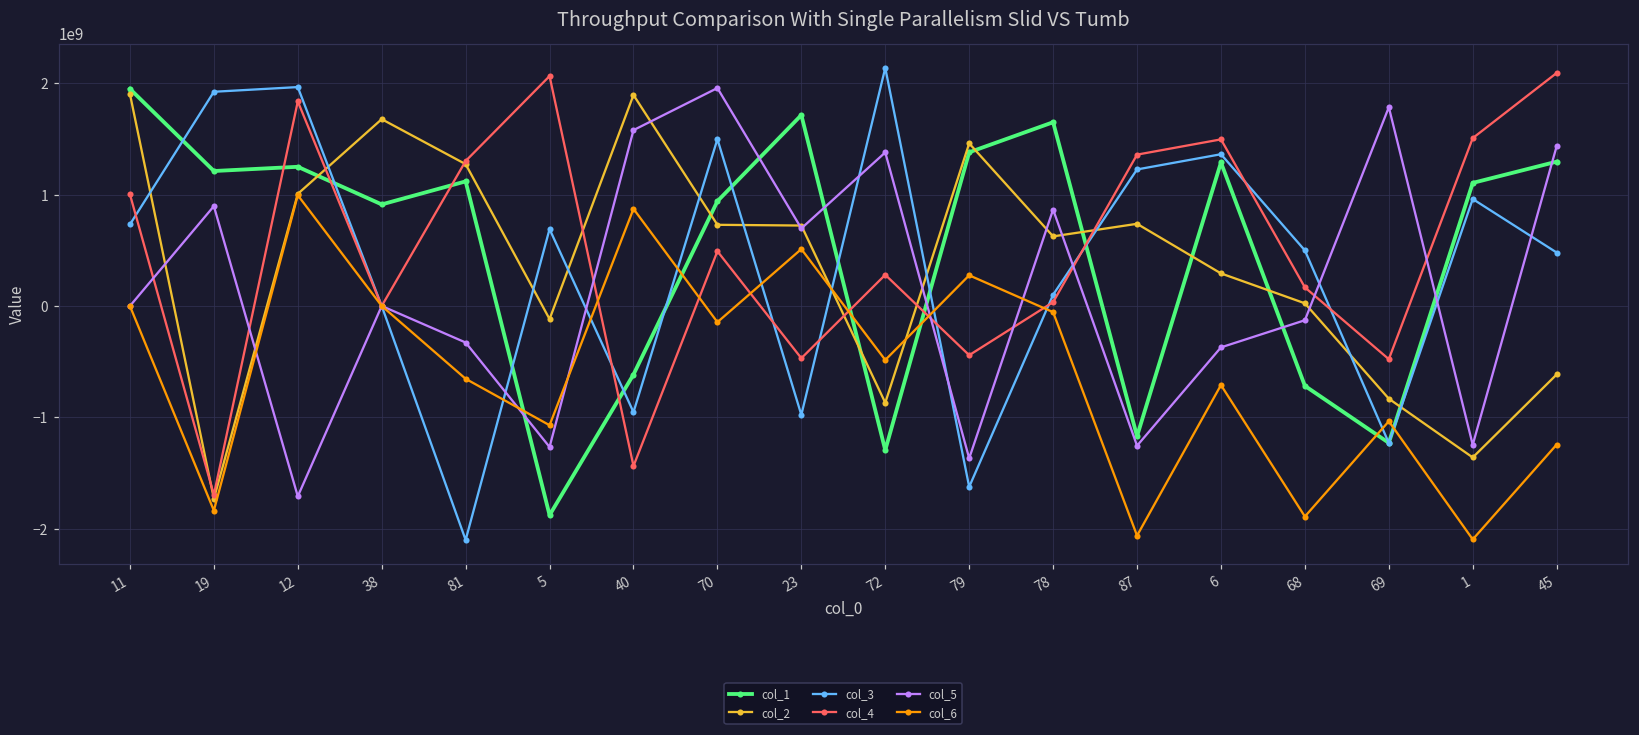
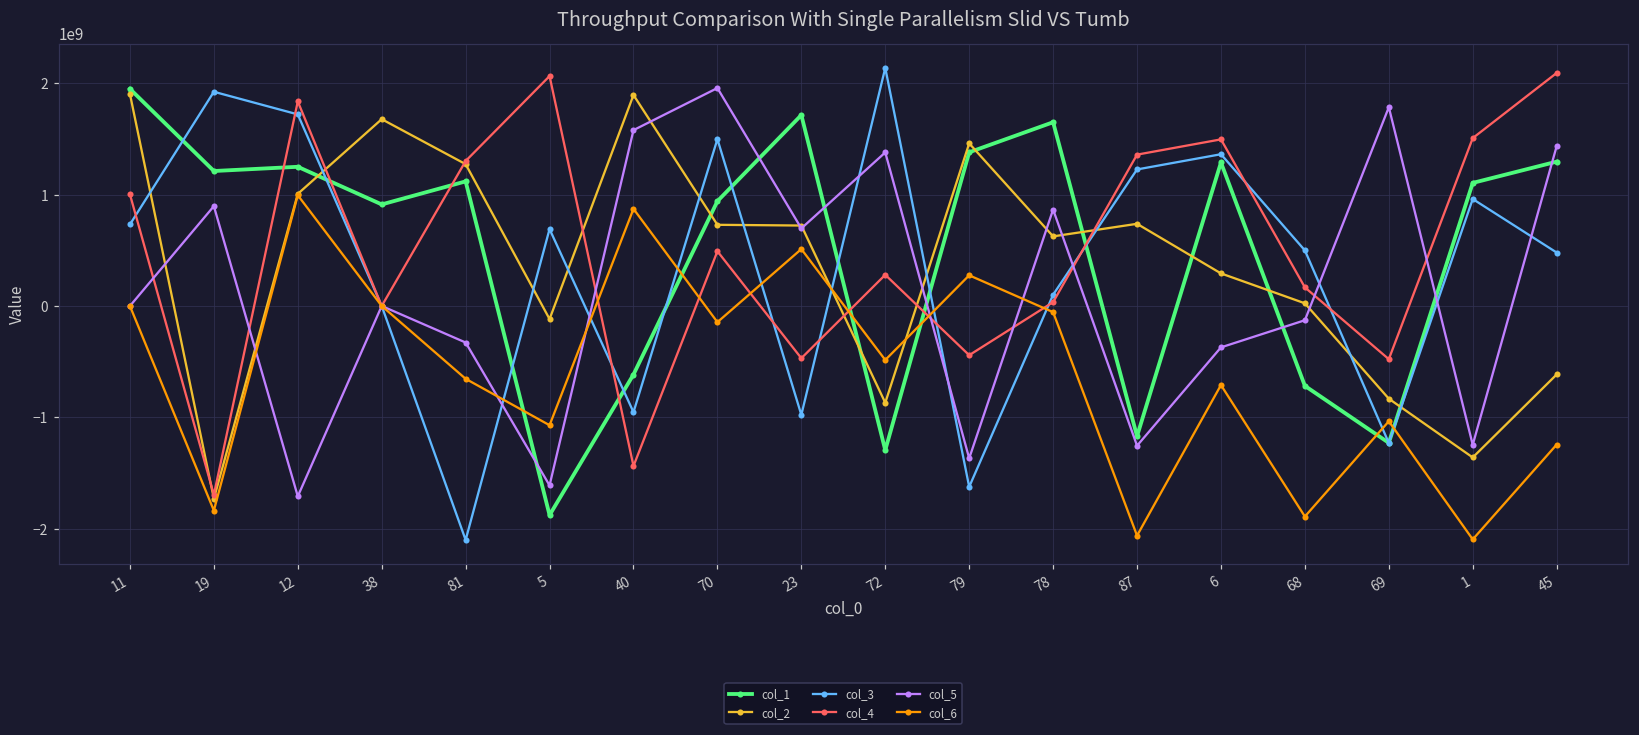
col_3, 12: 1970000000 -> 1720000000
col_5, 5: -1270000000 -> -1610000000
